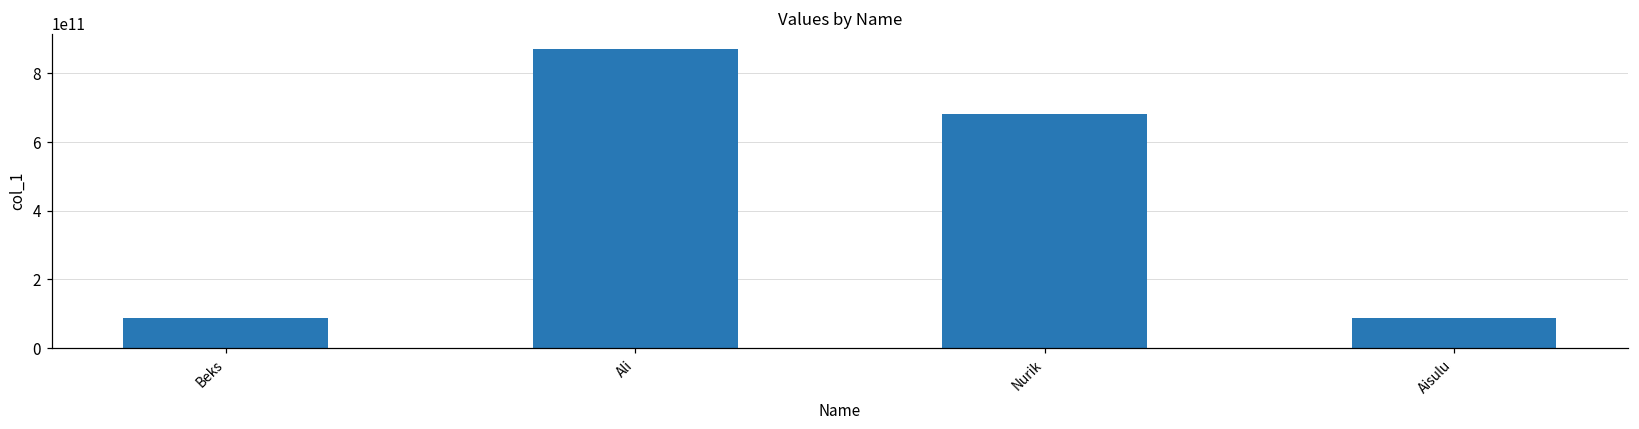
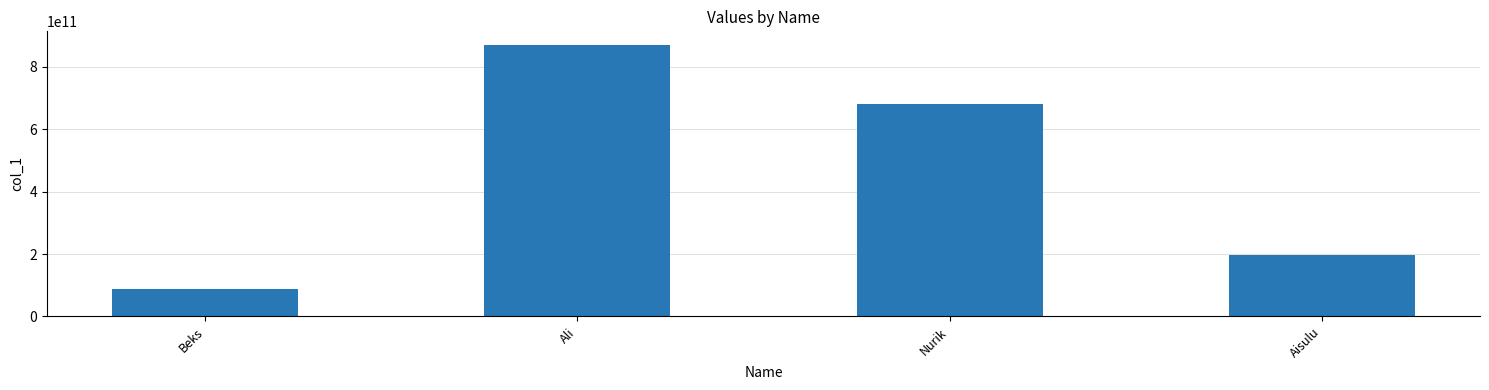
Aisulu: 90000000000 -> 200000000000
